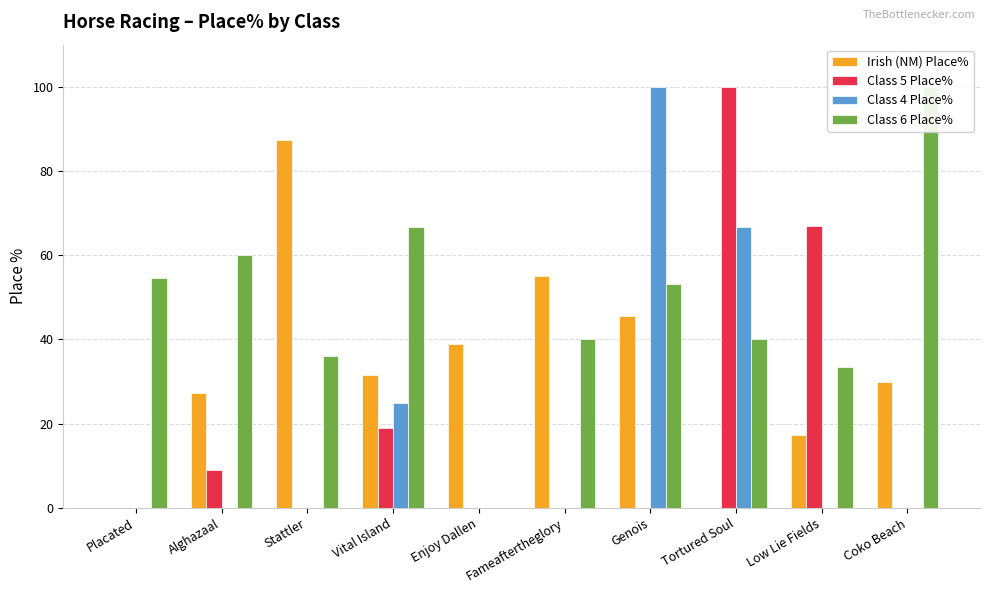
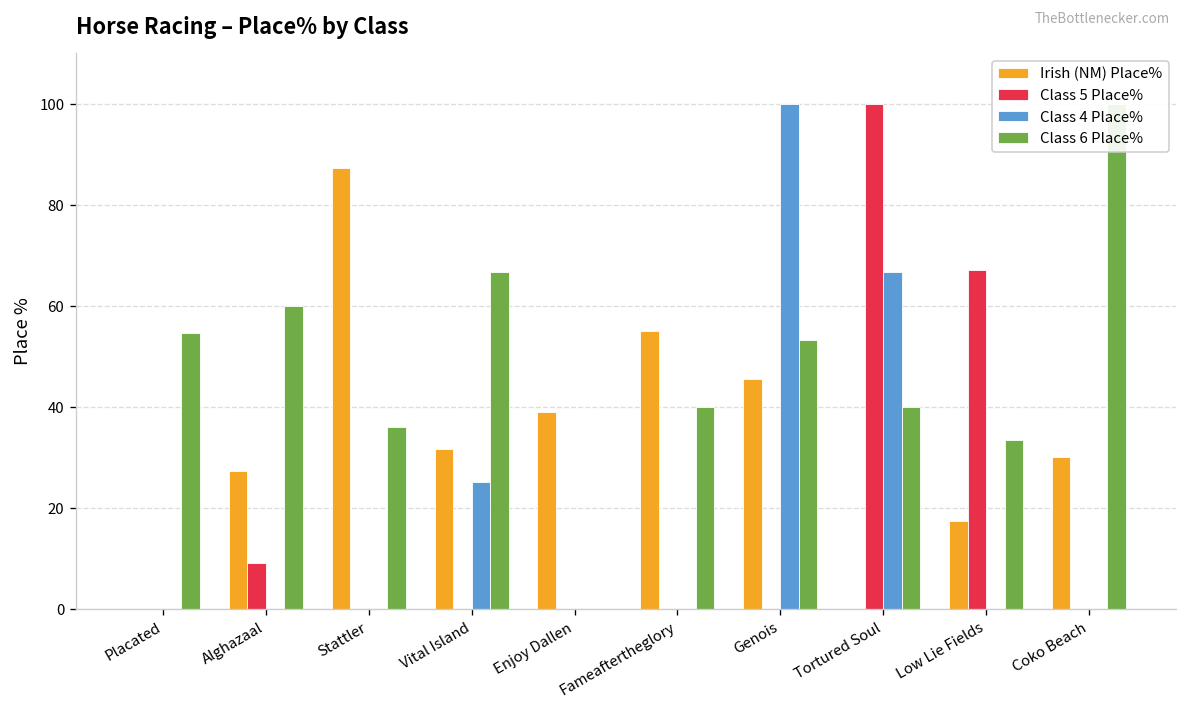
Class 5 Place%, Vital Island: 19 -> 0
